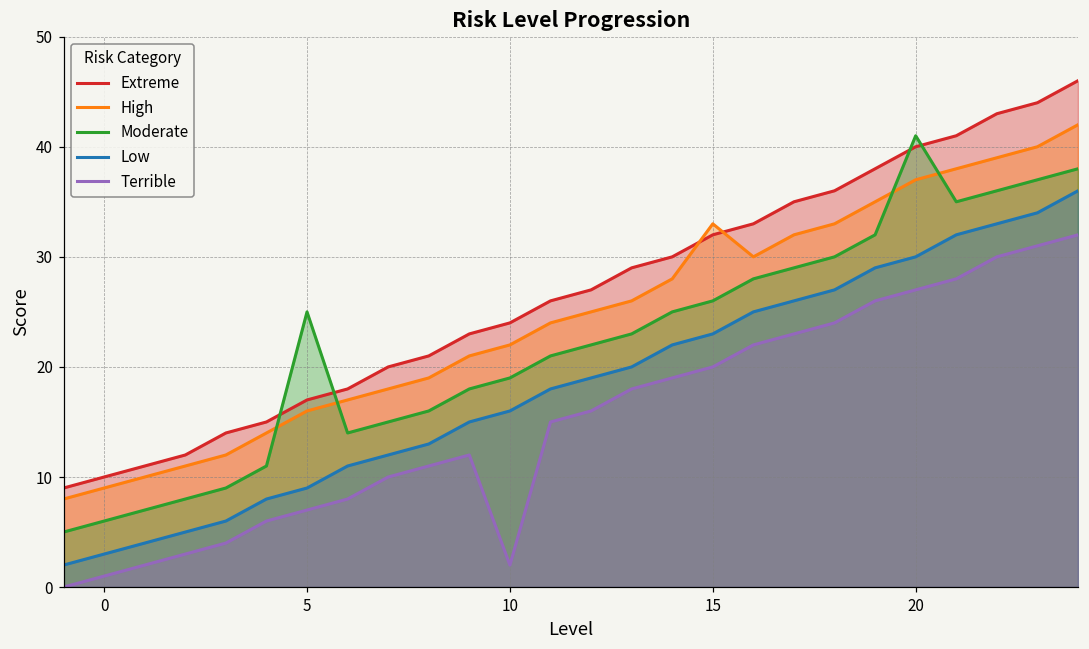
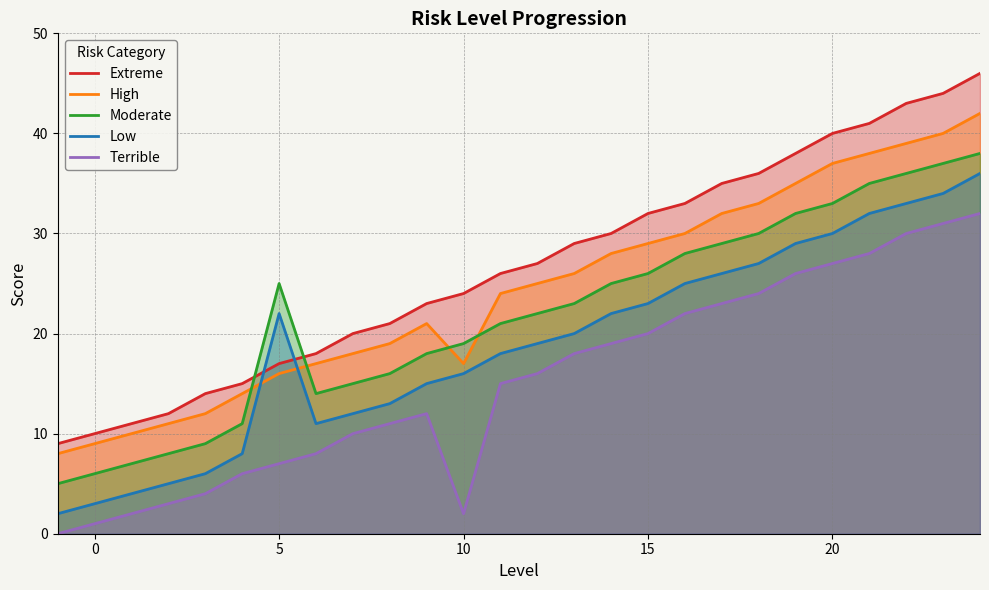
Low, 5: 9 -> 22
High, 10: 22 -> 17
High, 15: 33 -> 29
Moderate, 20: 41 -> 33
